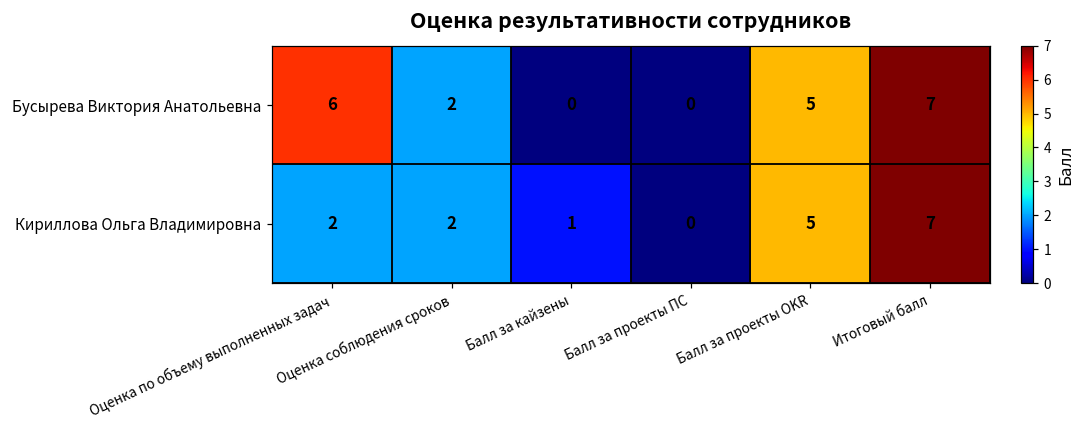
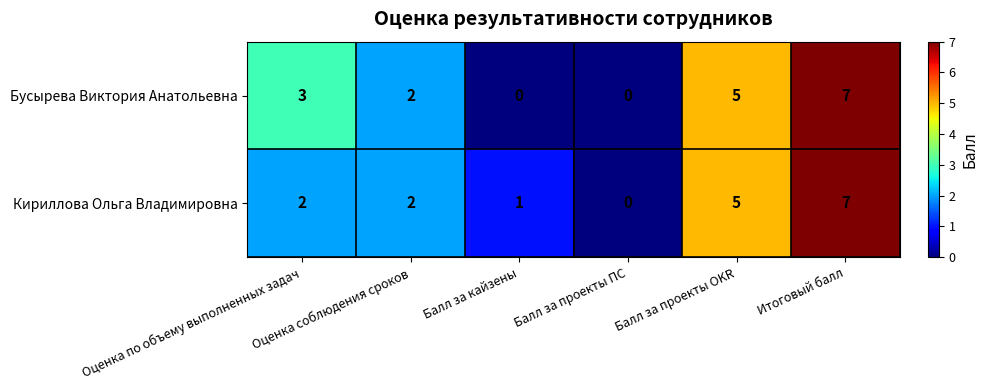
Бусырева Виктория Анатольевна, Оценка по объему выполненных задач: 6 -> 3
